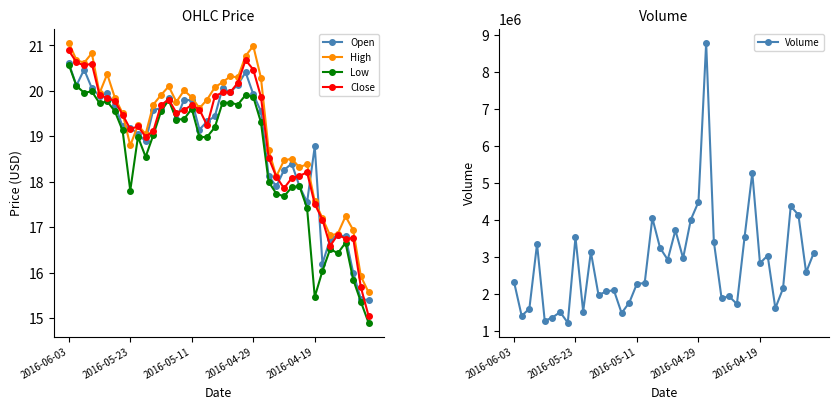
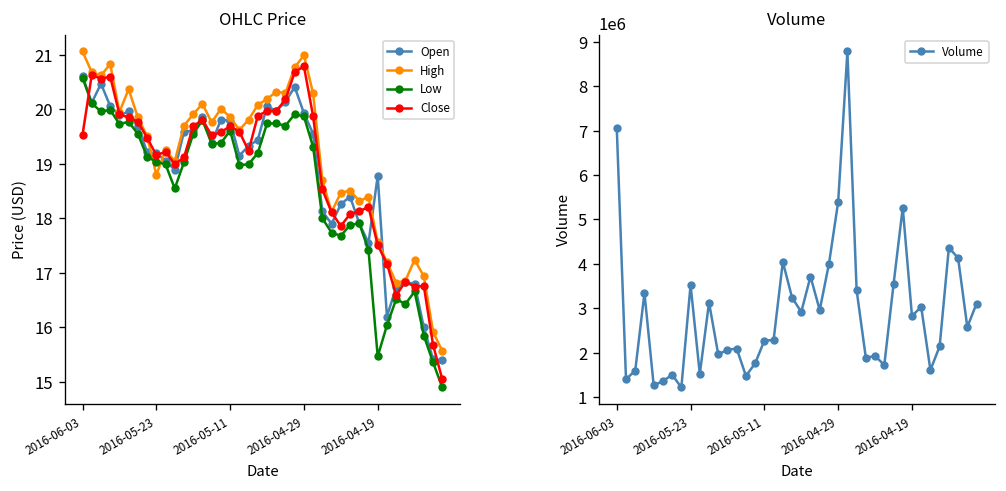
OHLC Price, Close, 2016-06-03: 20.9 -> 19.5
OHLC Price, Low, 2016-05-23: 17.8 -> 19.0
OHLC Price, Close, 2016-04-29: 20.5 -> 20.8
Volume, 2016-06-03: 2300000 -> 7100000
Volume, 2016-04-29: 4500000 -> 5400000
